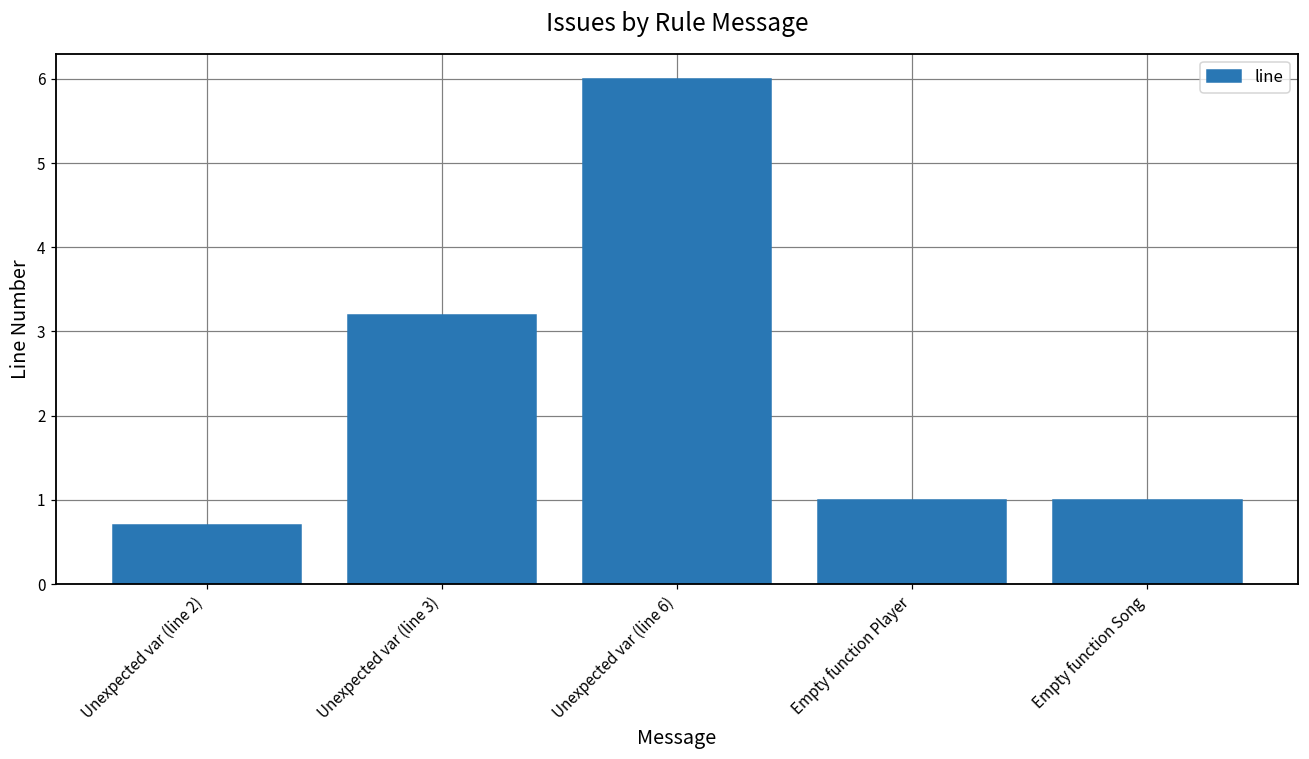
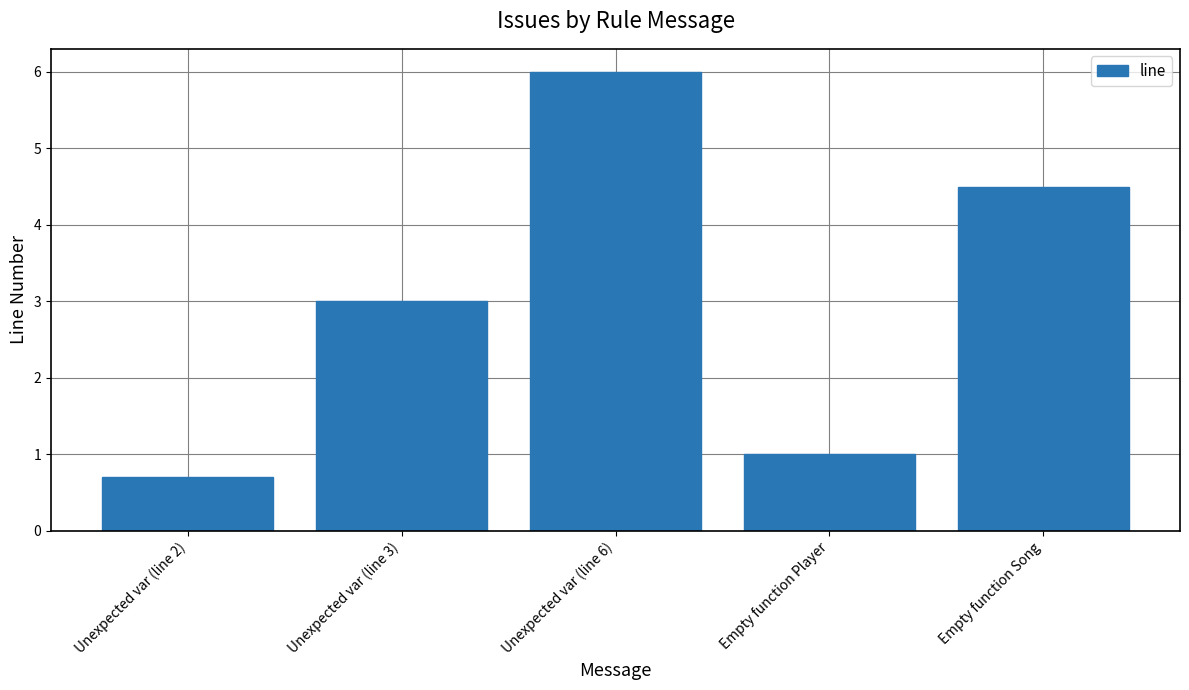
Unexpected var (line 3): 3.2 -> 3.0
Empty function Song: 1.0 -> 4.5
